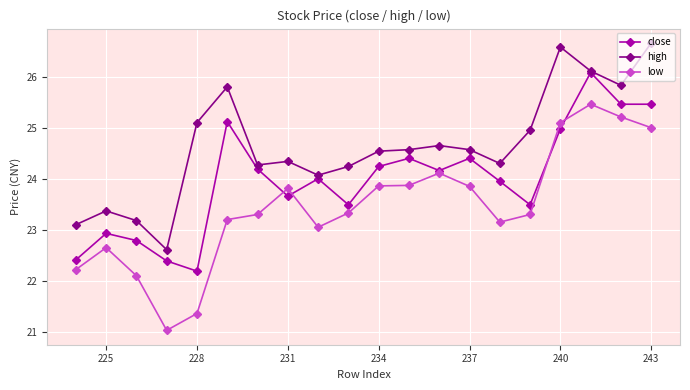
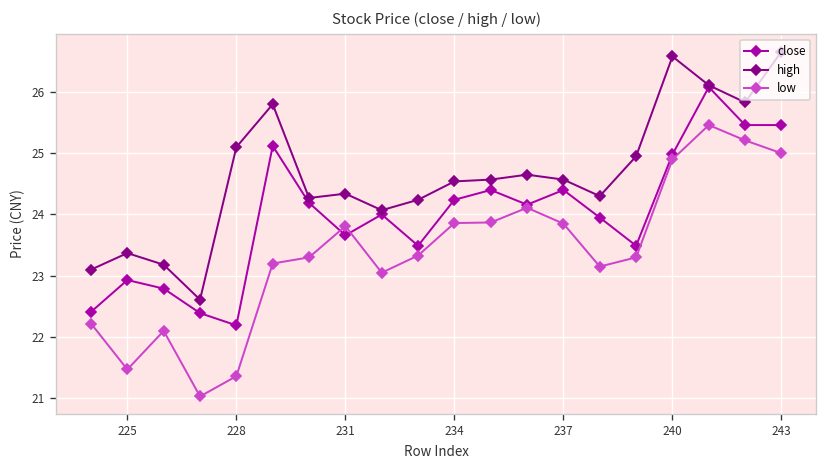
low, 225: 22.7 -> 21.5
low, 240: 25.1 -> 24.9
